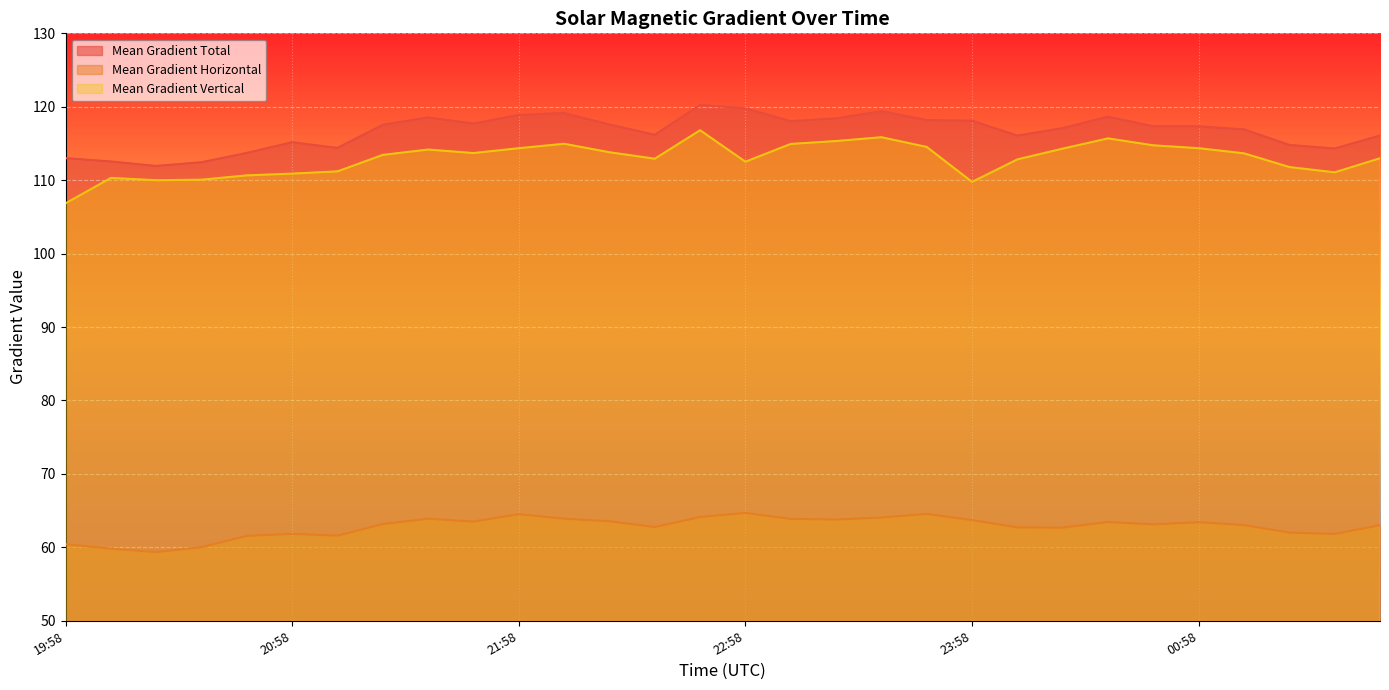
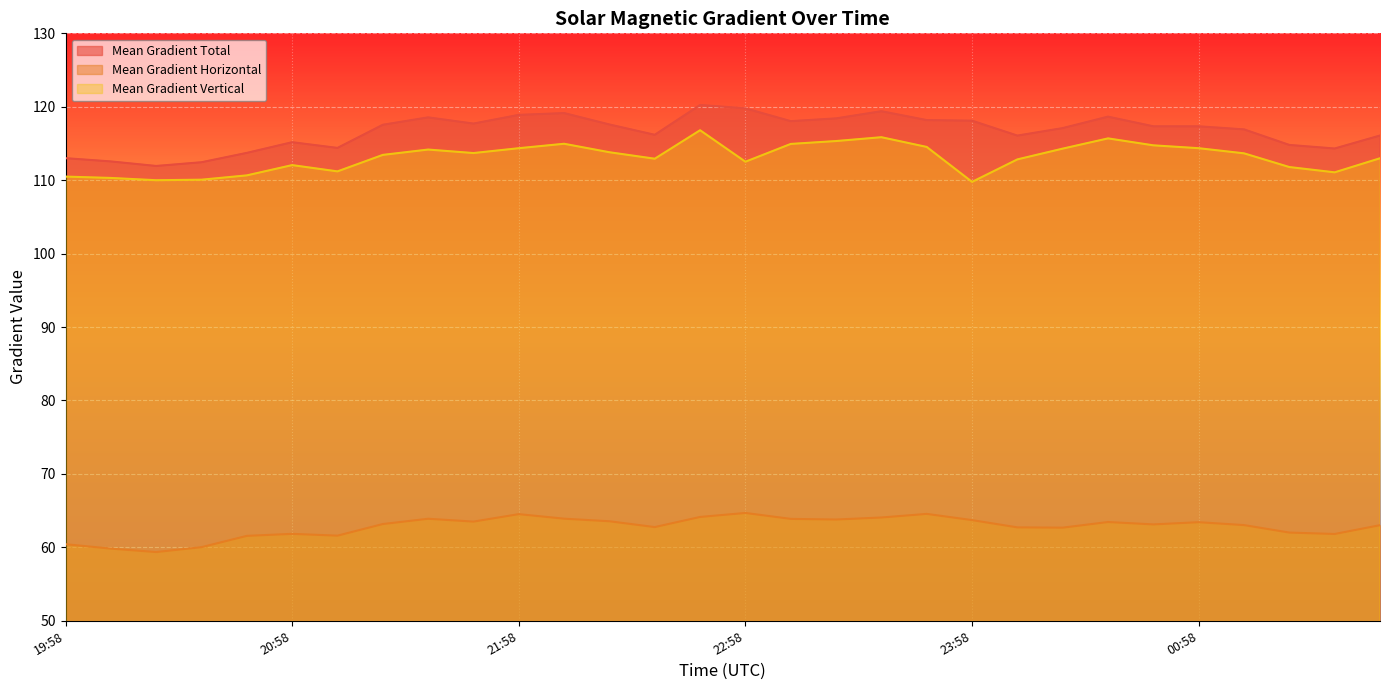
Mean Gradient Vertical, 19:58: 107 -> 110
Mean Gradient Vertical, 20:58: 111 -> 112
